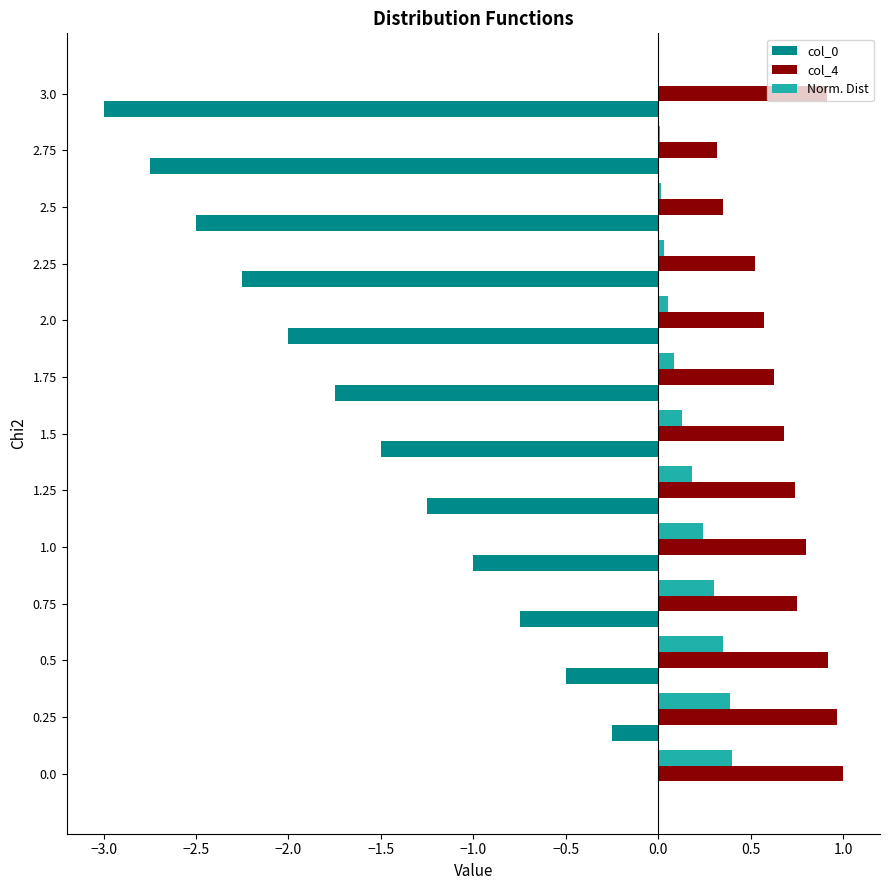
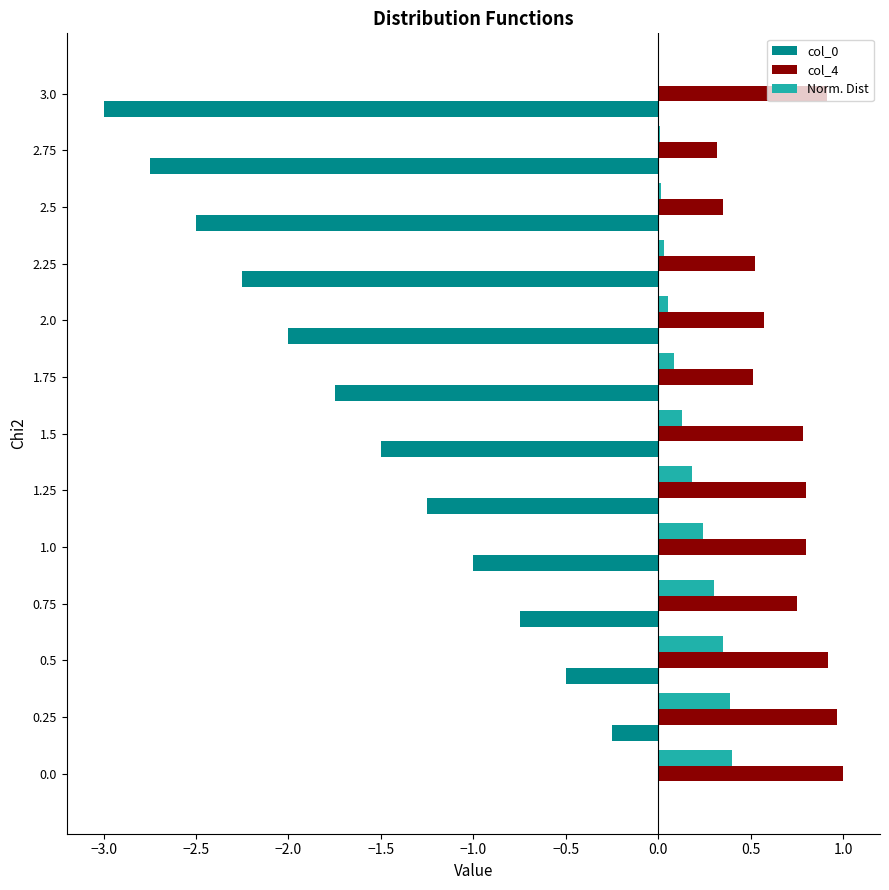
col_4, 1.75: 0.63 -> 0.51
col_4, 1.5: 0.68 -> 0.78
col_4, 1.25: 0.74 -> 0.80
